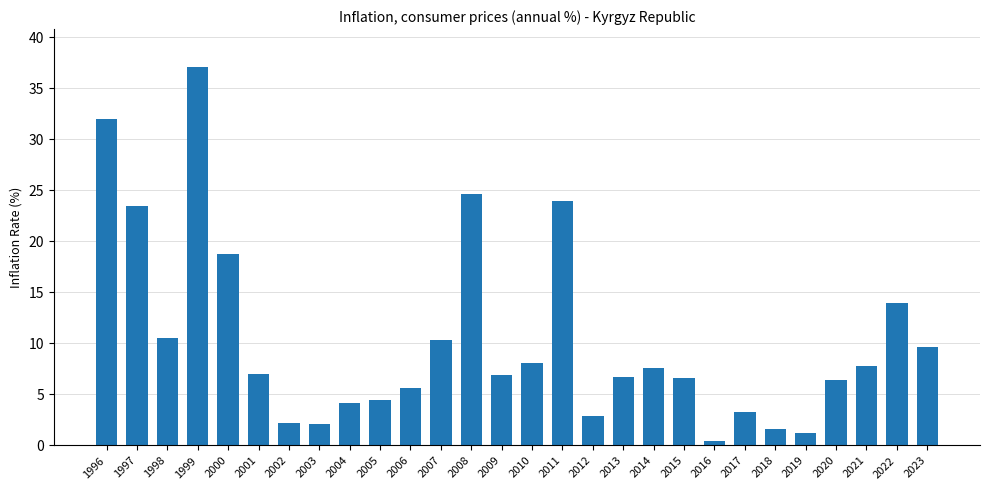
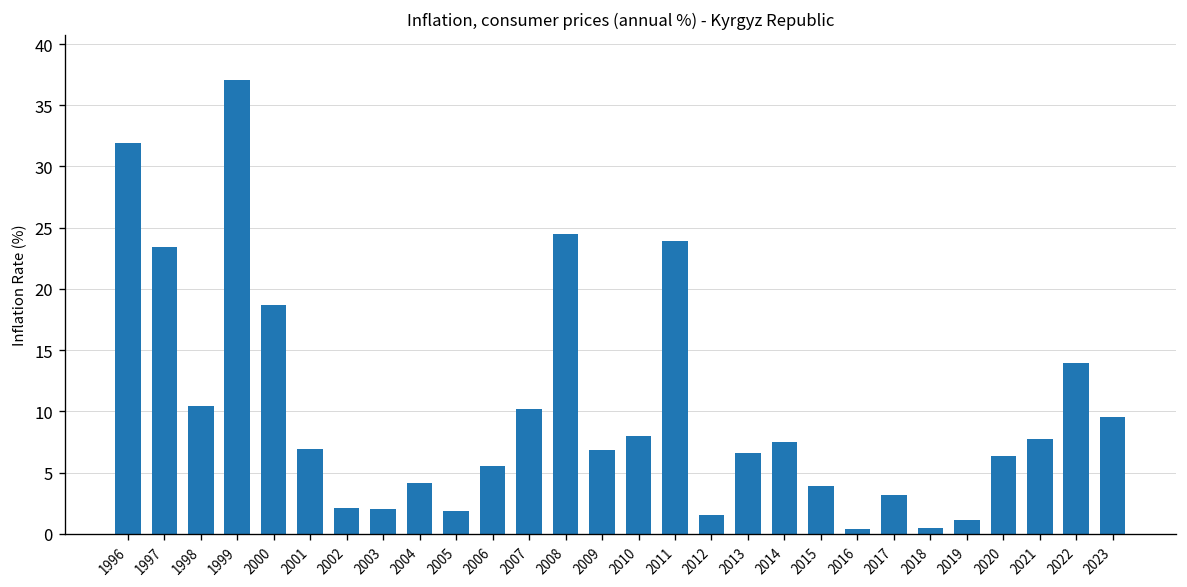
2005: 4.3 -> 1.8
2012: 2.8 -> 1.5
2015: 6.5 -> 3.9
2018: 1.5 -> 0.5
